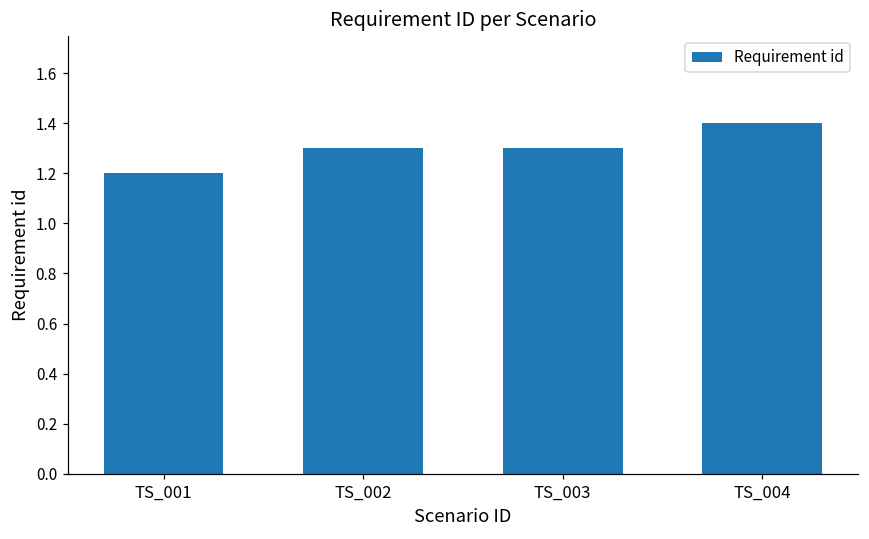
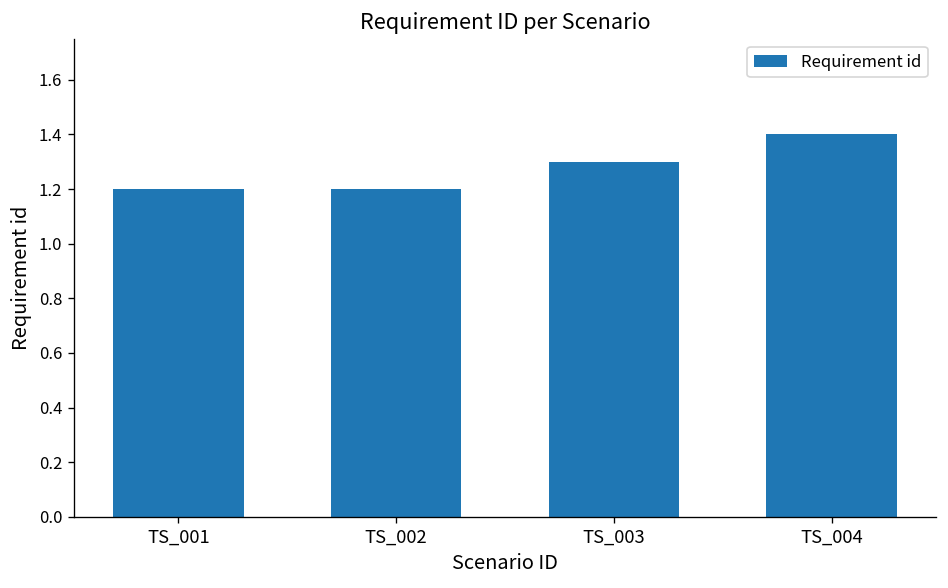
TS_002: 1.3 -> 1.2
